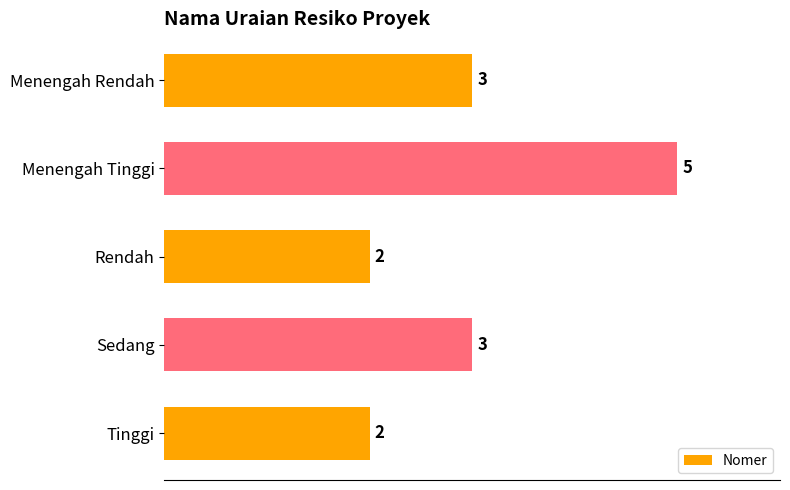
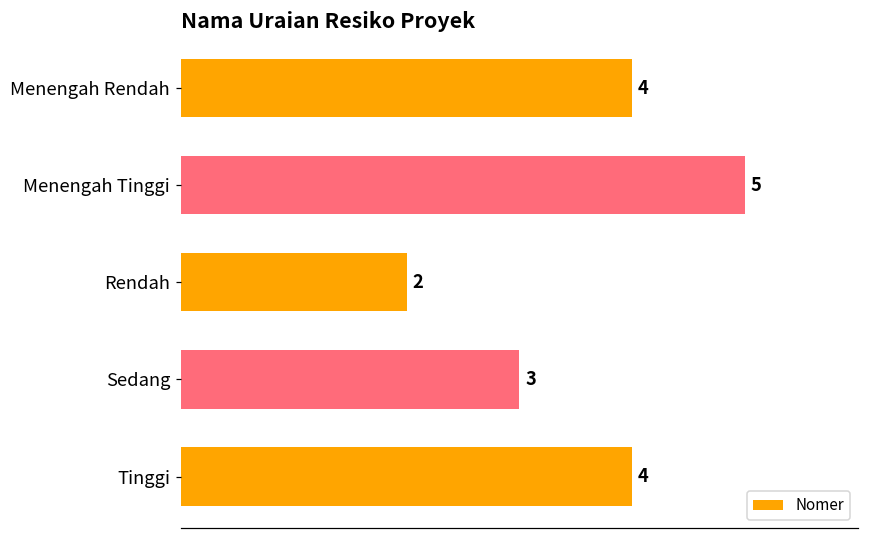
Menengah Rendah: 3 -> 4
Tinggi: 2 -> 4
